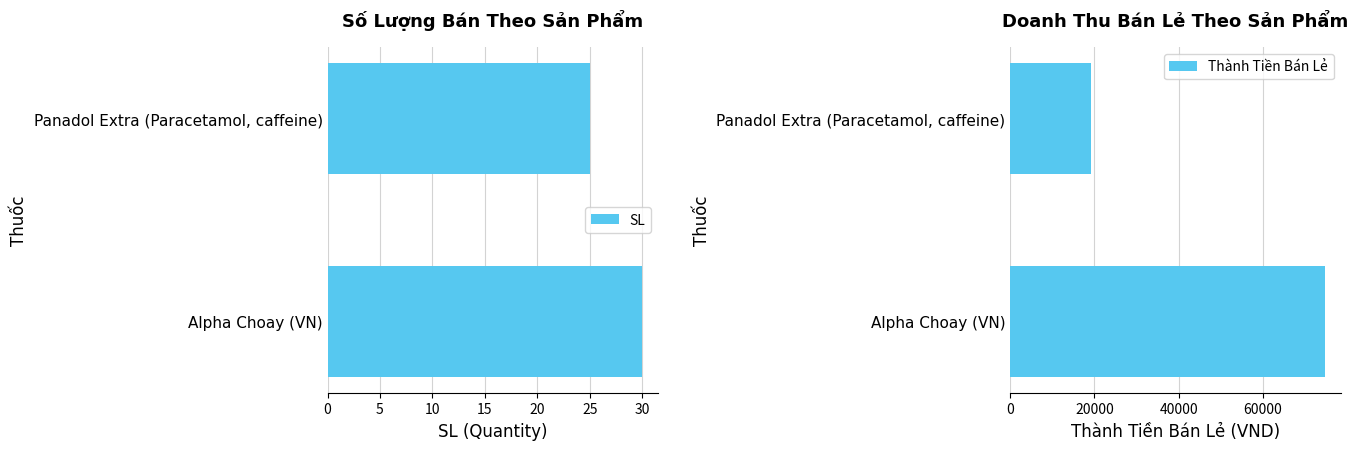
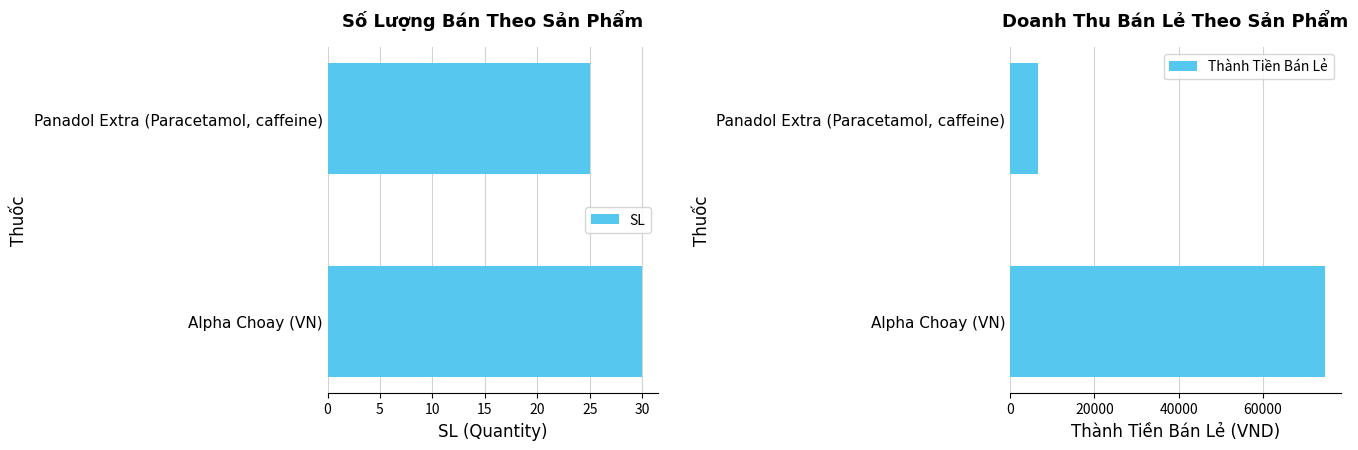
Doanh Thu Bán Lẻ Theo Sản Phẩm, Panadol Extra (Paracetamol, caffeine): 19000 -> 7000
